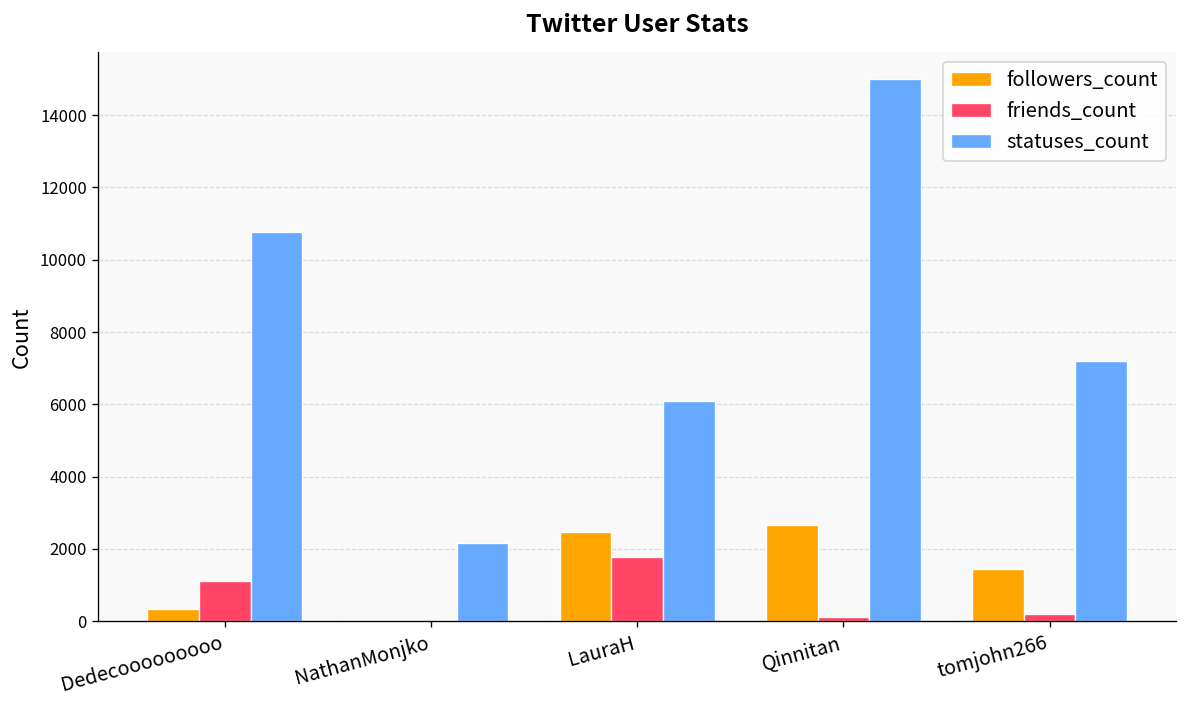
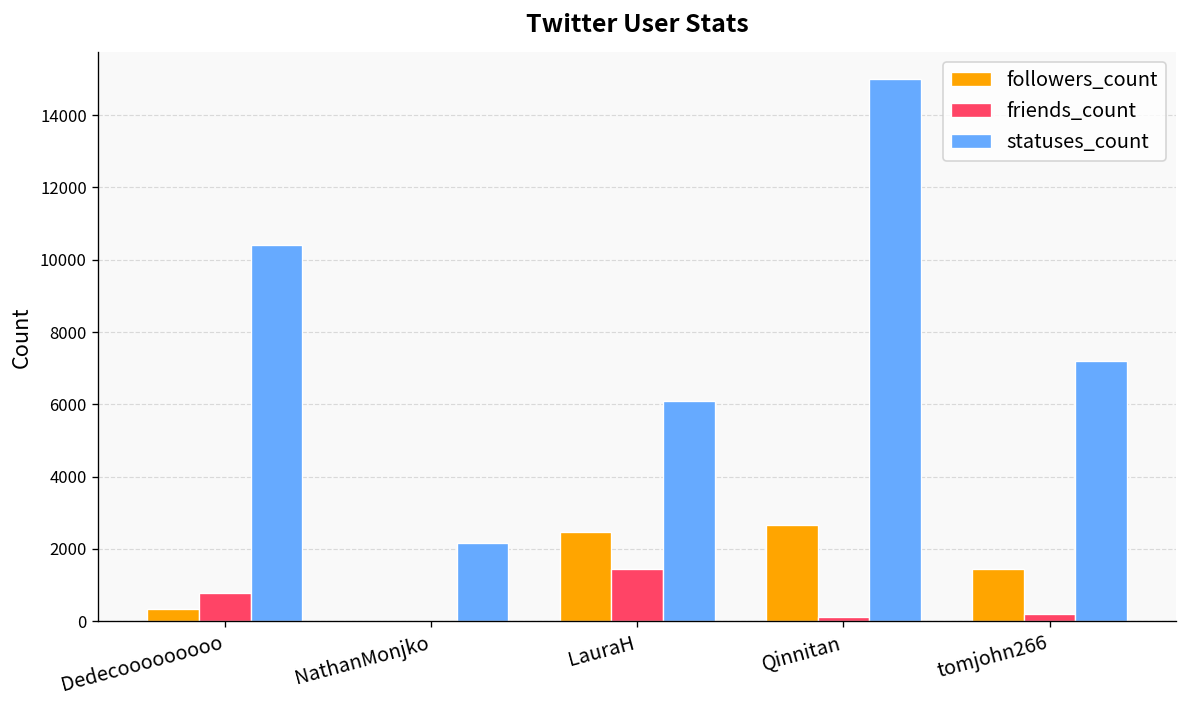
friends_count, Dedecooooooooo: 1100 -> 800
statuses_count, Dedecooooooooo: 10800 -> 10400
friends_count, LauraH: 1800 -> 1500
